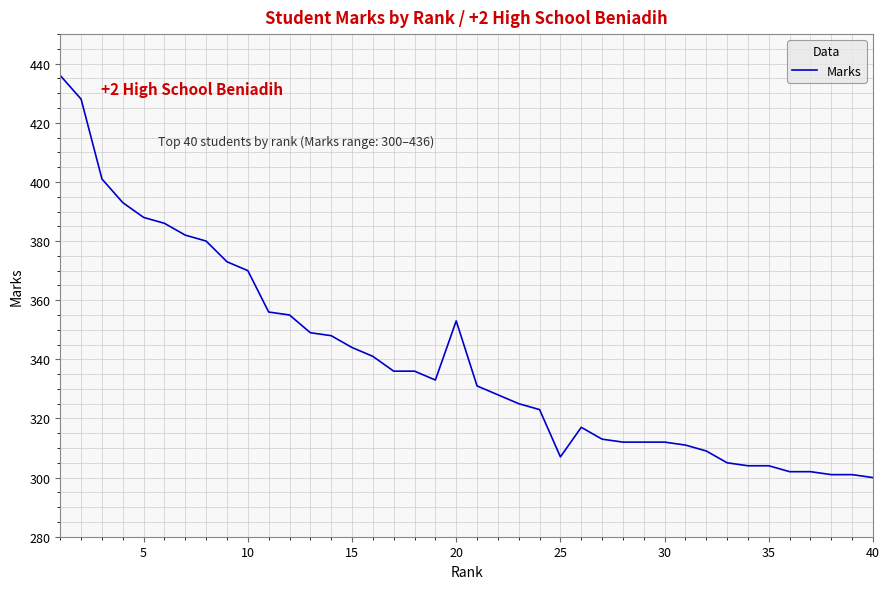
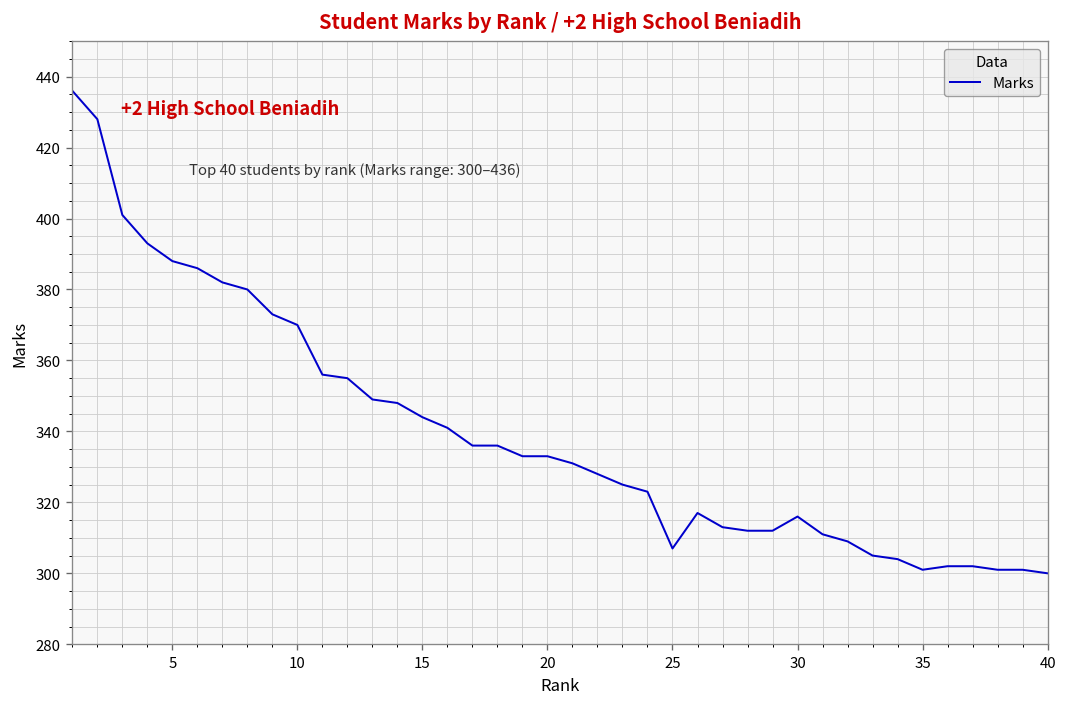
20: 353 -> 333
30: 312 -> 316
35: 304 -> 301
